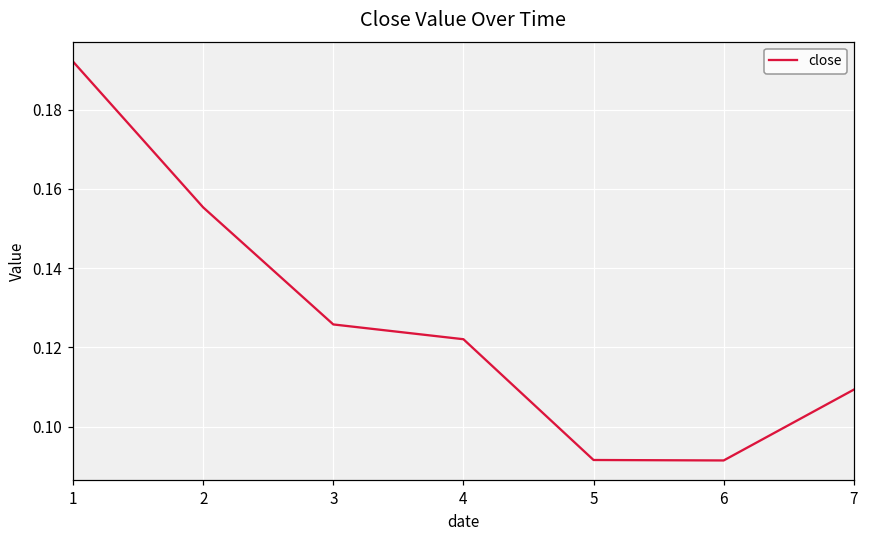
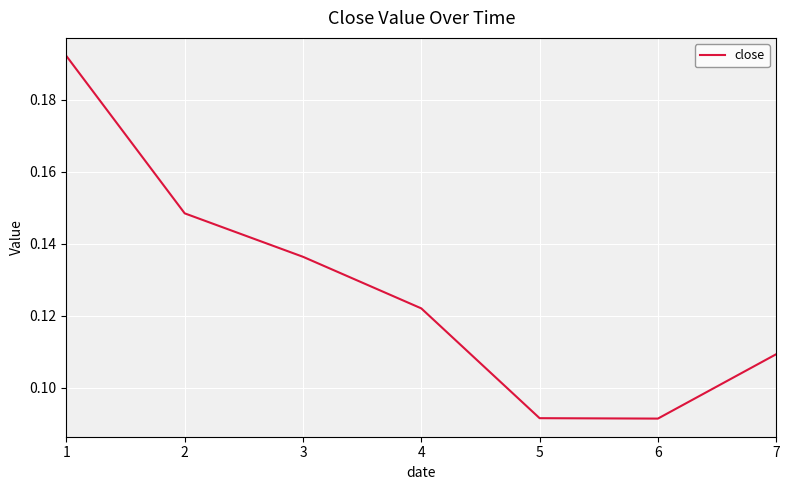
2: 0.155 -> 0.148
3: 0.126 -> 0.136
